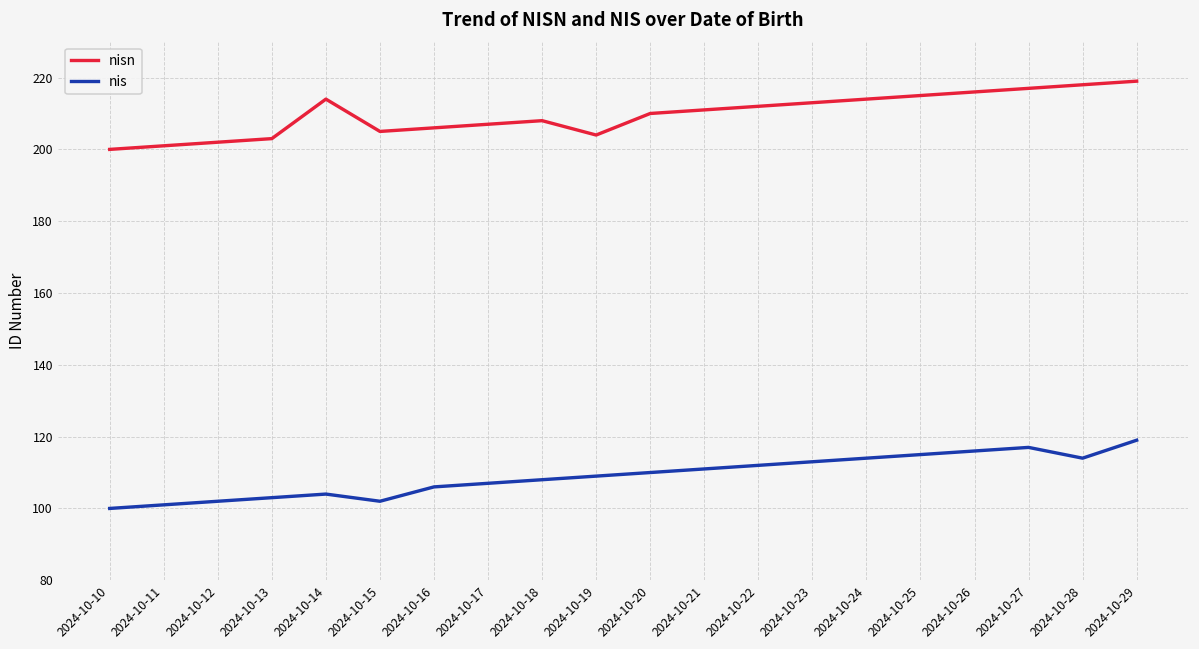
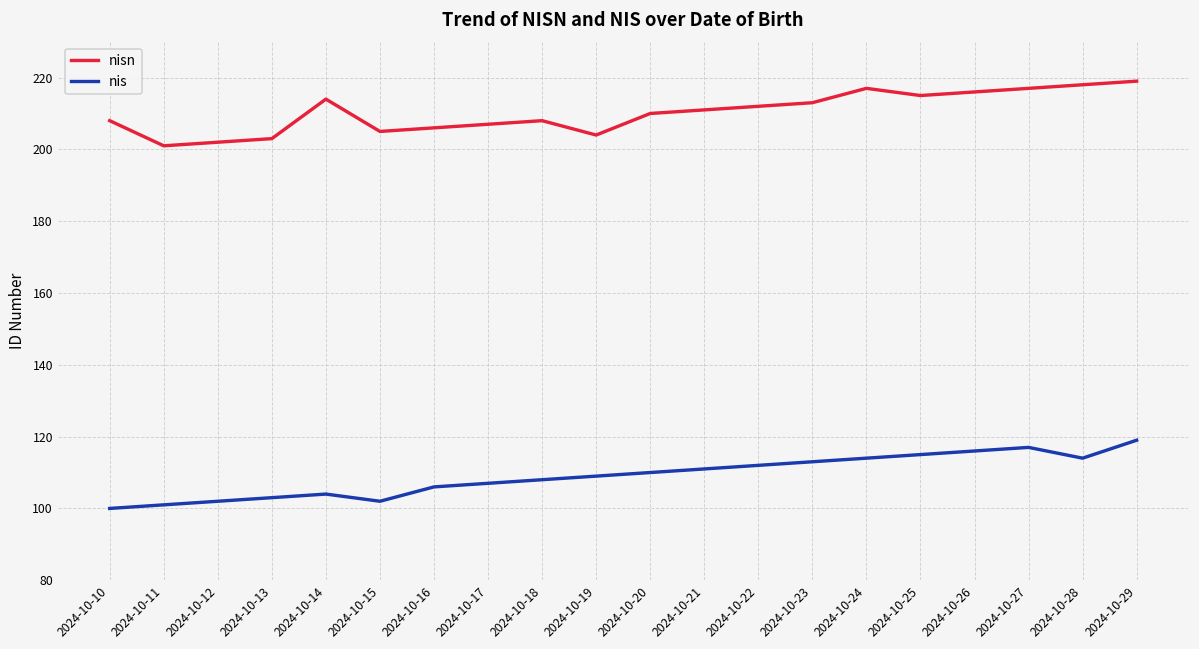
nisn, 2024-10-10: 200 -> 208
nisn, 2024-10-24: 214 -> 217
